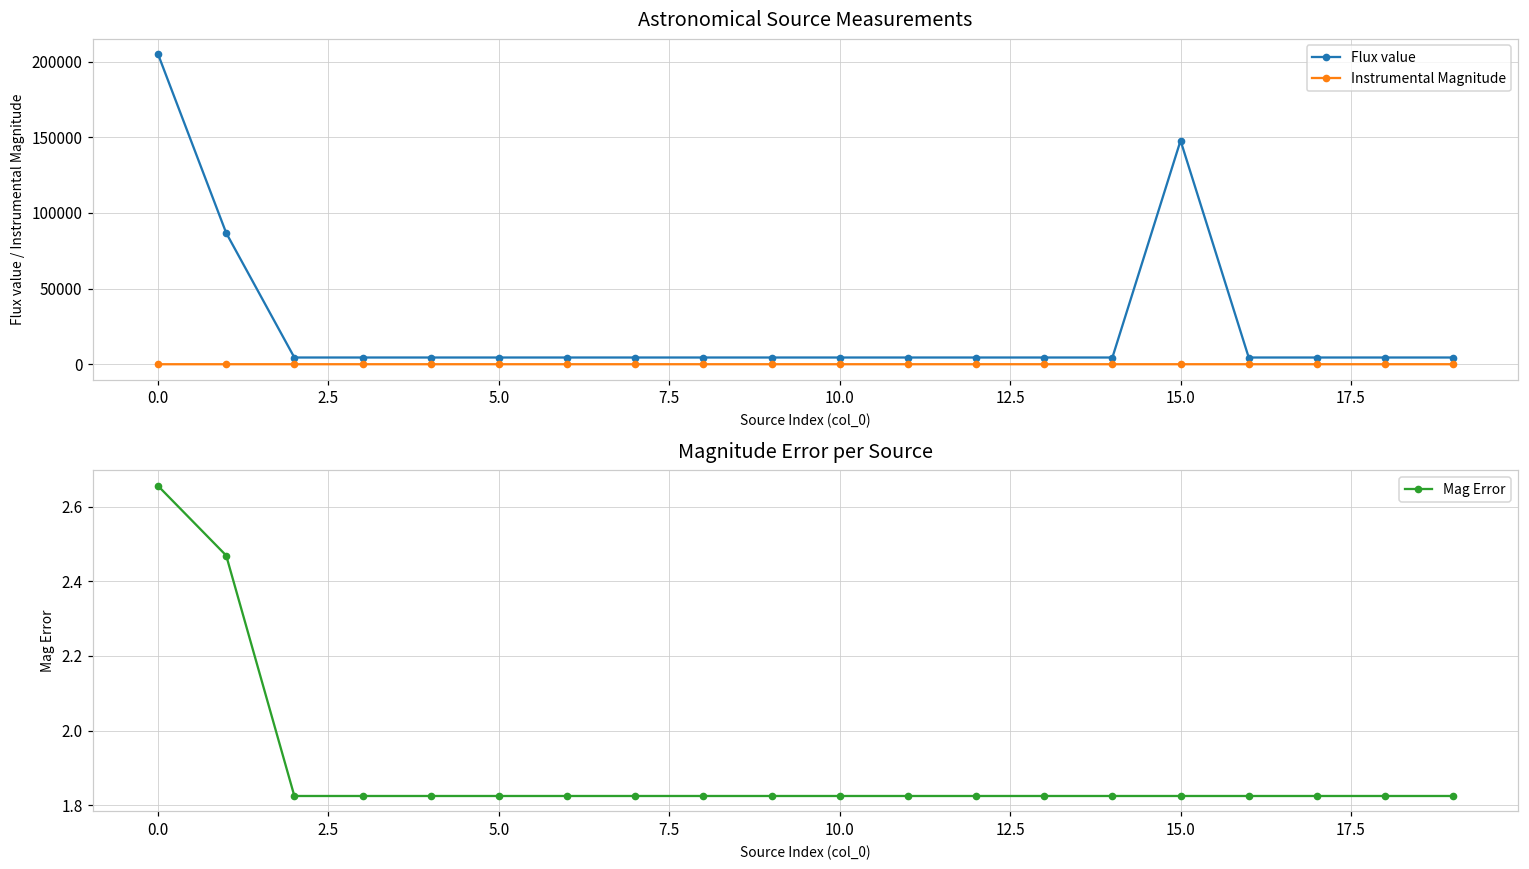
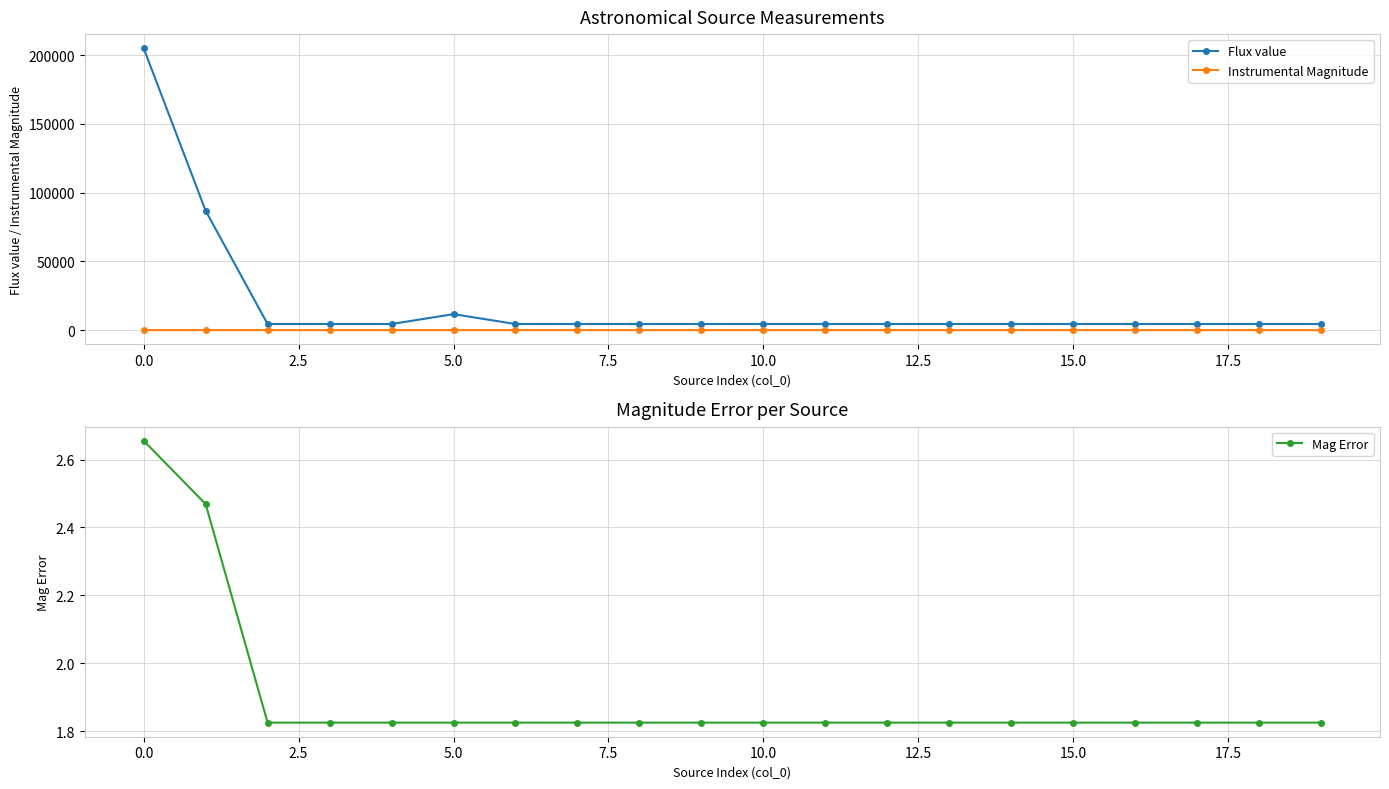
Astronomical Source Measurements, Flux value, 5.0: 4000 -> 12000
Astronomical Source Measurements, Flux value, 15.0: 148000 -> 4000
